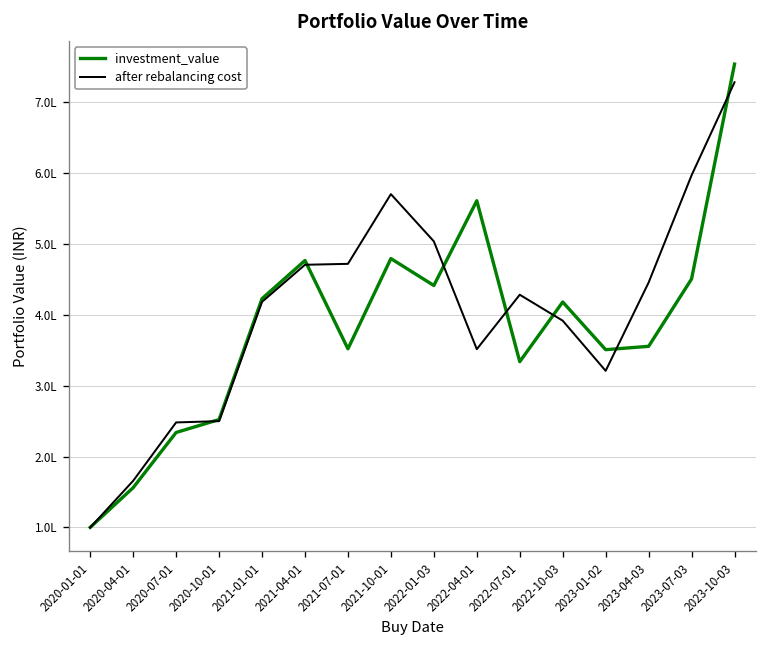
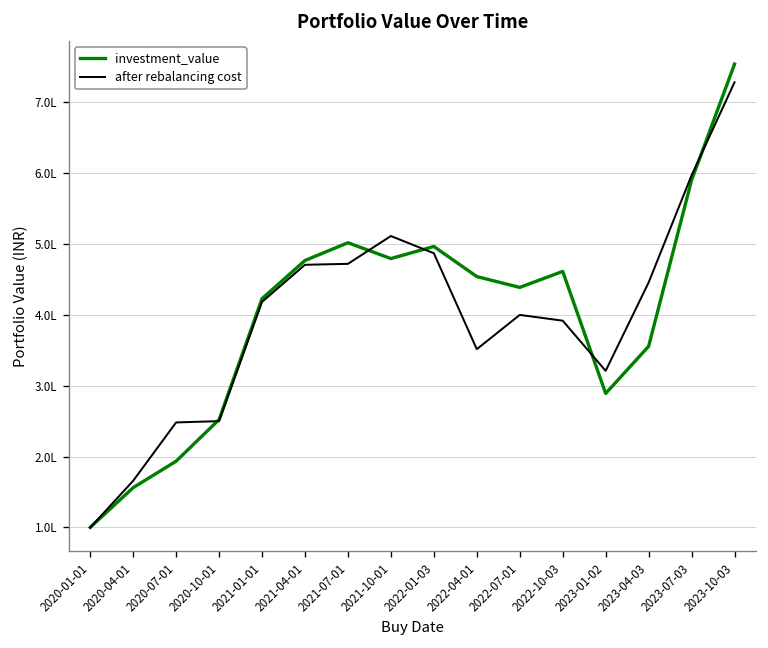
investment_value, 2020-07-01: 2.3L -> 1.9L
investment_value, 2021-07-01: 3.5L -> 5.0L
after rebalancing cost, 2021-10-01: 5.7L -> 5.1L
investment_value, 2022-01-03: 4.4L -> 5.0L
after rebalancing cost, 2022-01-03: 5.0L -> 4.9L
investment_value, 2022-04-01: 5.6L -> 4.5L
investment_value, 2022-07-01: 3.3L -> 4.4L
after rebalancing cost, 2022-07-01: 4.3L -> 4.0L
investment_value, 2022-10-03: 4.2L -> 4.6L
investment_value, 2023-01-02: 3.5L -> 2.9L
investment_value, 2023-07-03: 4.5L -> 5.9L
